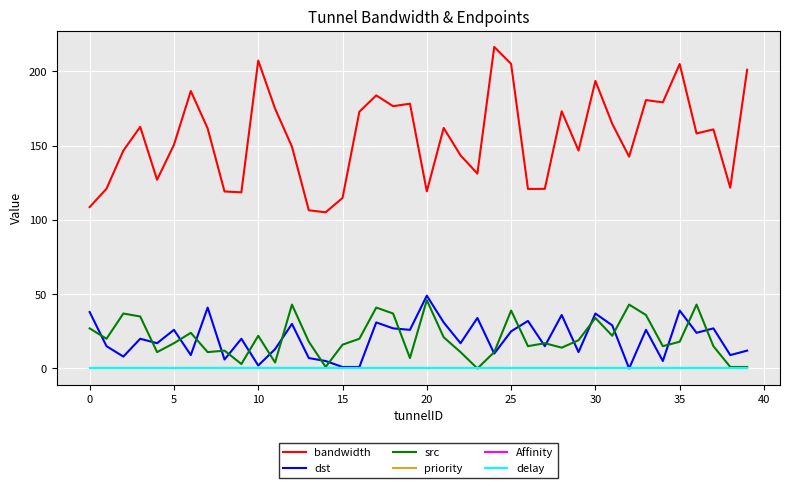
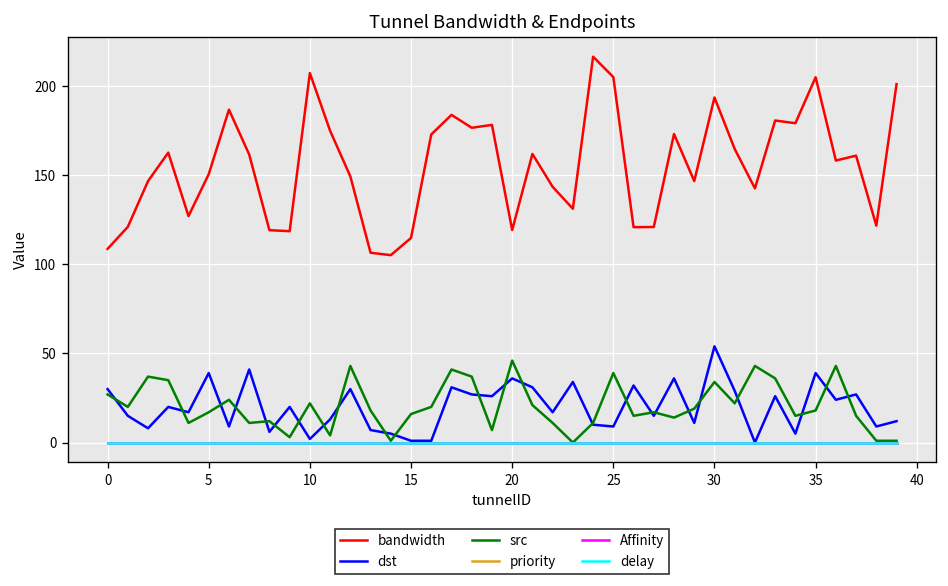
dst, 0: 38 -> 30
dst, 5: 26 -> 39
dst, 20: 49 -> 36
dst, 25: 25 -> 9
dst, 30: 37 -> 54
